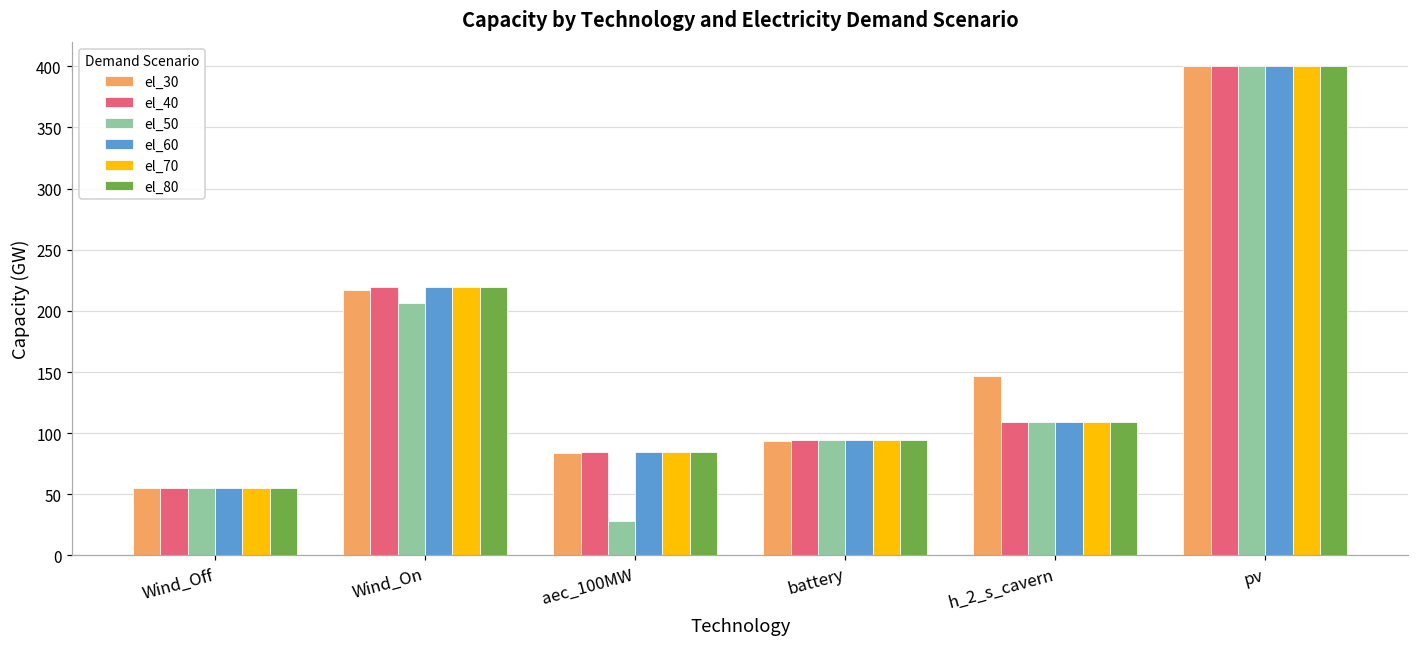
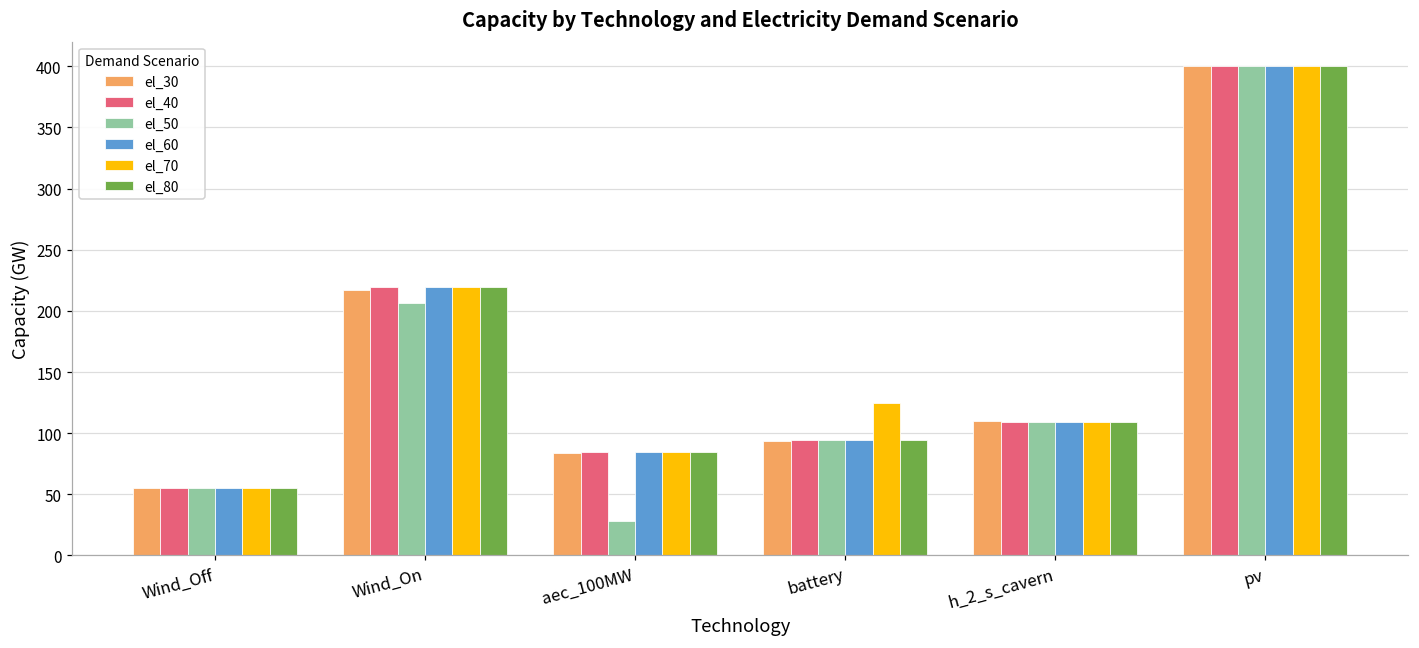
el_70, battery: 94 -> 125
el_30, h_2_s_cavern: 147 -> 110
